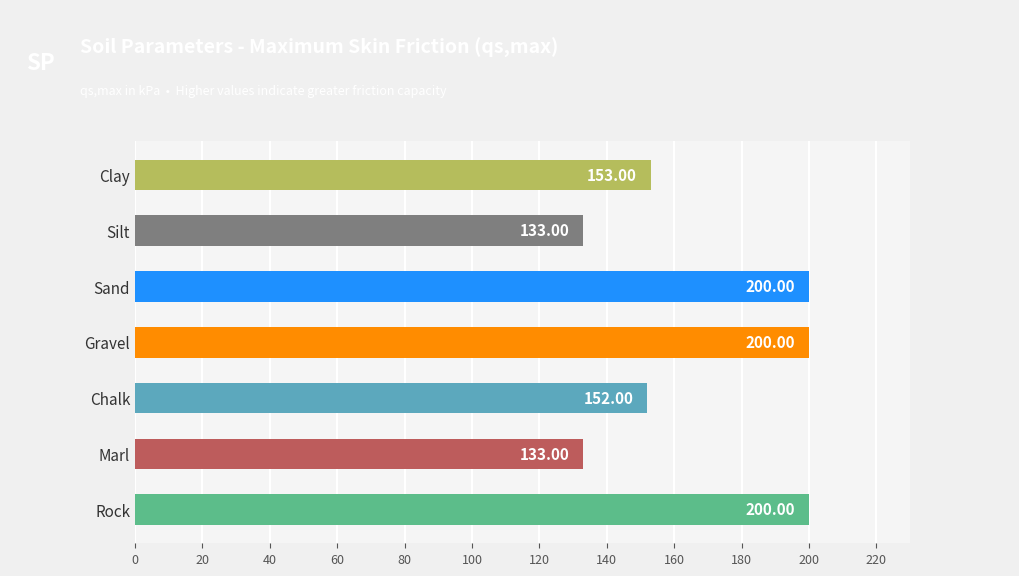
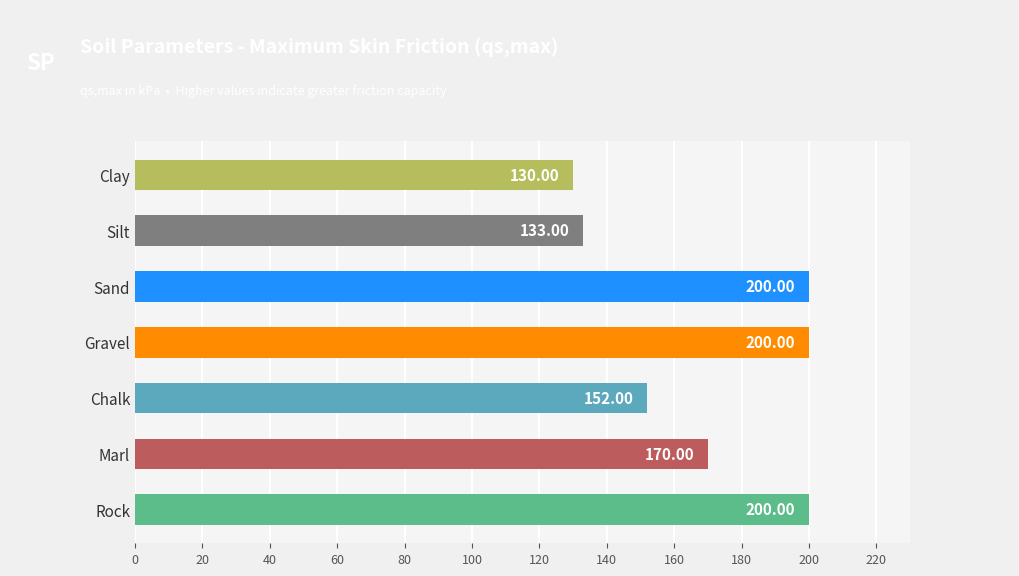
Clay: 153.00 -> 130.00
Marl: 133.00 -> 170.00
